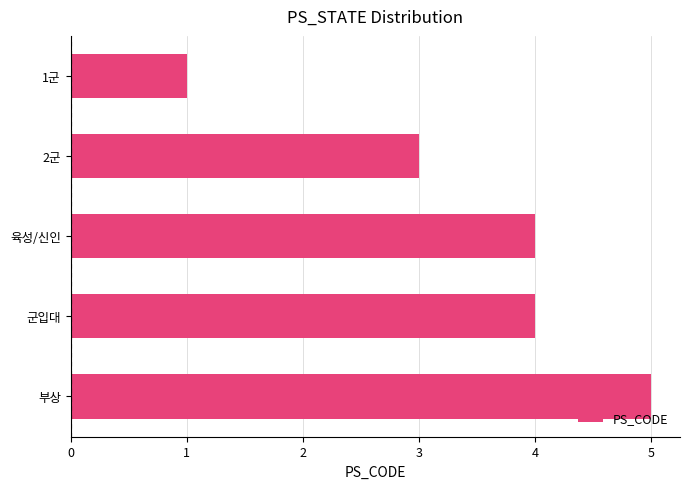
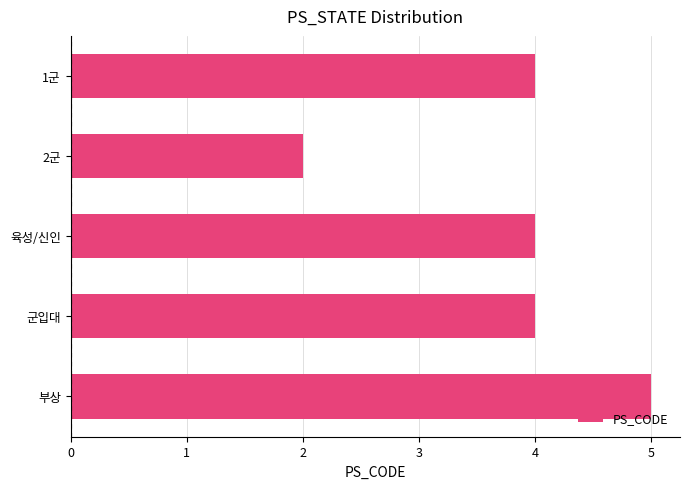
1군: 1 -> 4
2군: 3 -> 2
